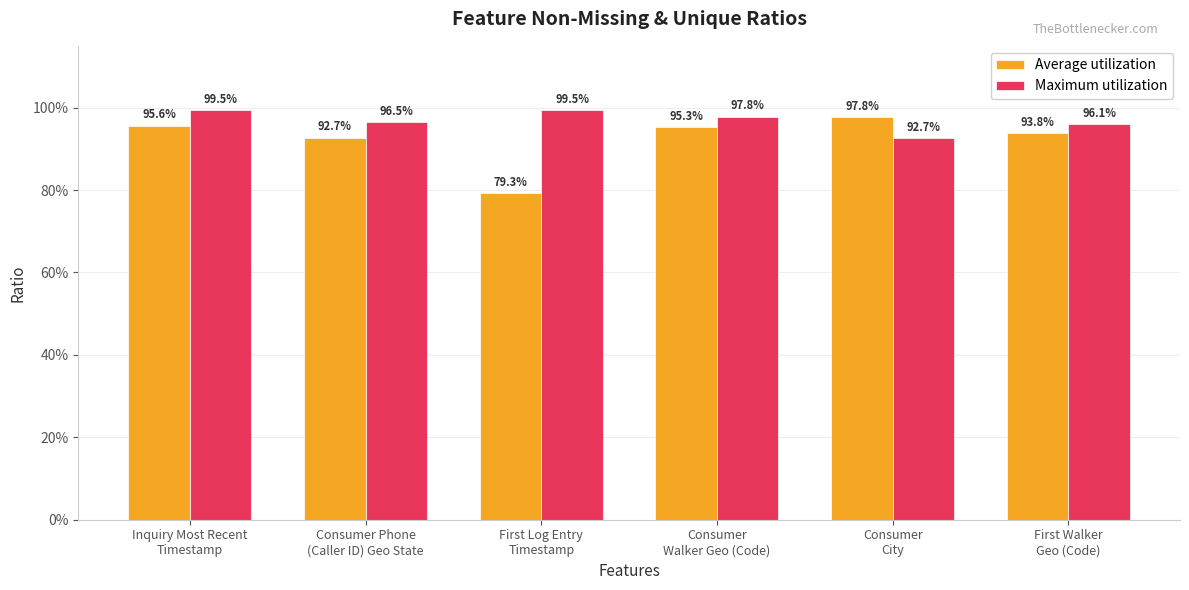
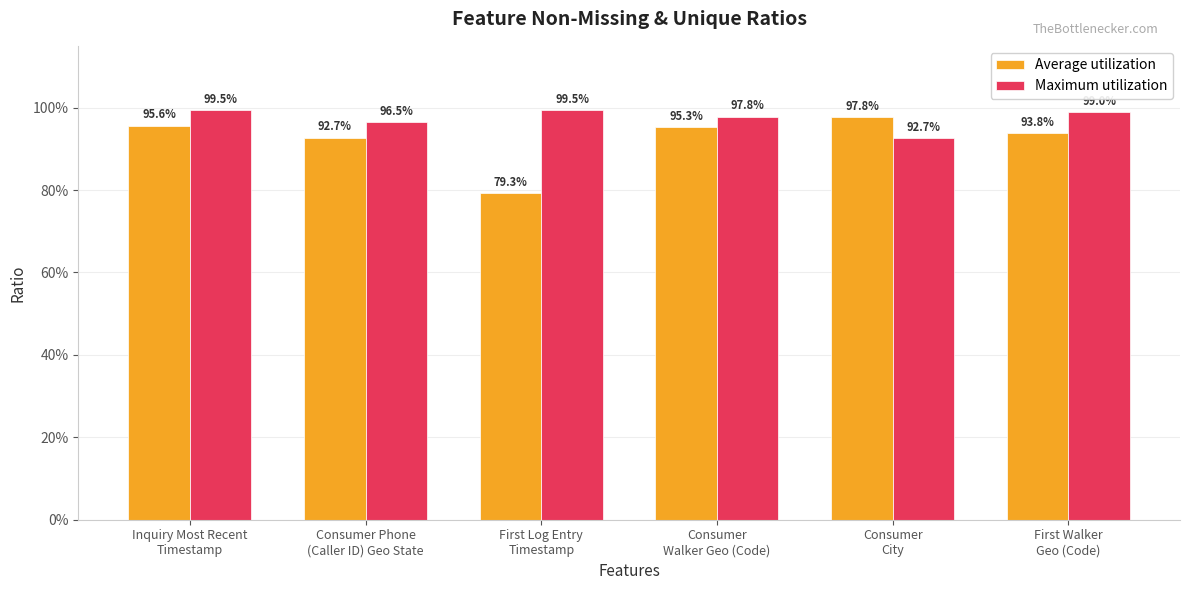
Maximum utilization, First Walker Geo (Code): 96% -> 99%
